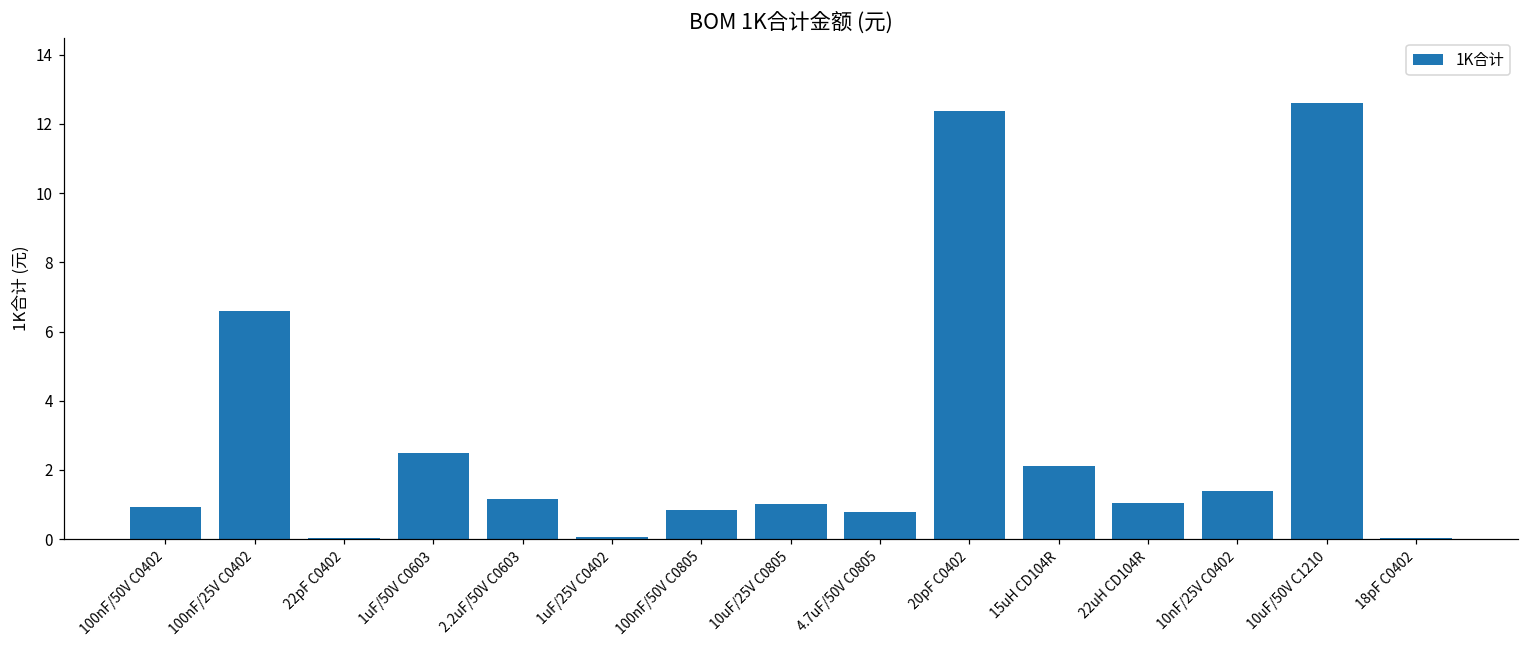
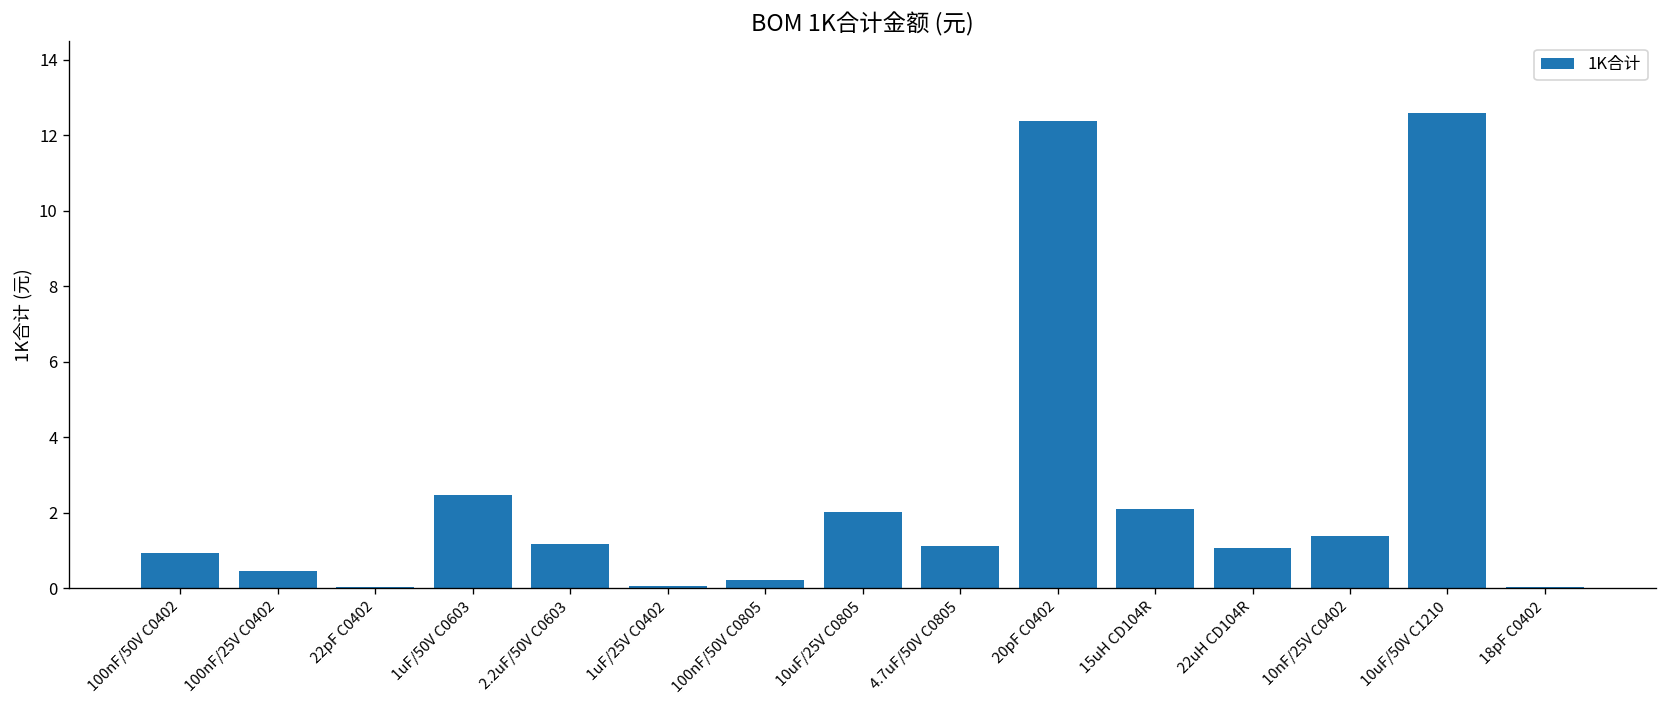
100nF/25V C0402: 6.6 -> 0.5
100nF/50V C0805: 0.9 -> 0.2
10uF/25V C0805: 1.0 -> 2.0
4.7uF/50V C0805: 0.8 -> 1.1
